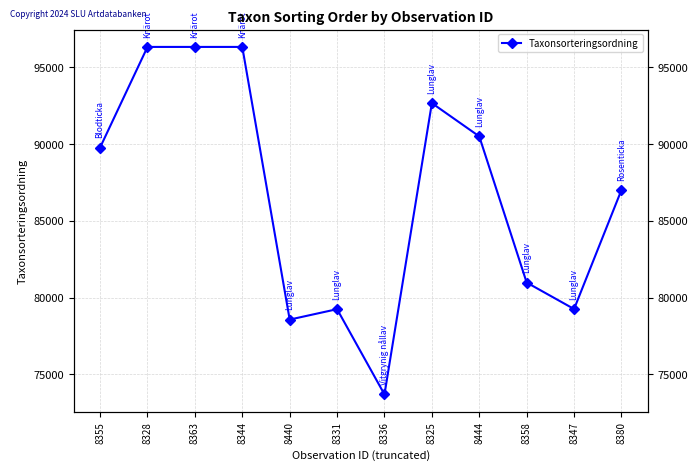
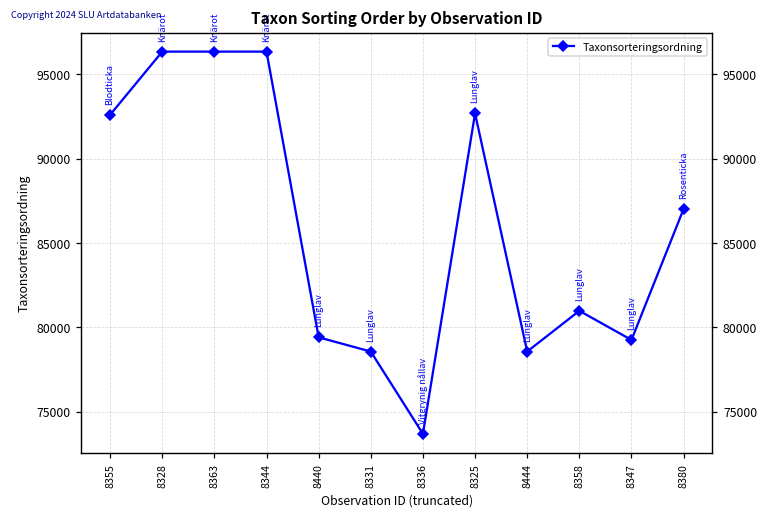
8355: 89800 -> 92600
8440: 78600 -> 79400
8331: 79200 -> 78600
8444: 90500 -> 78600
